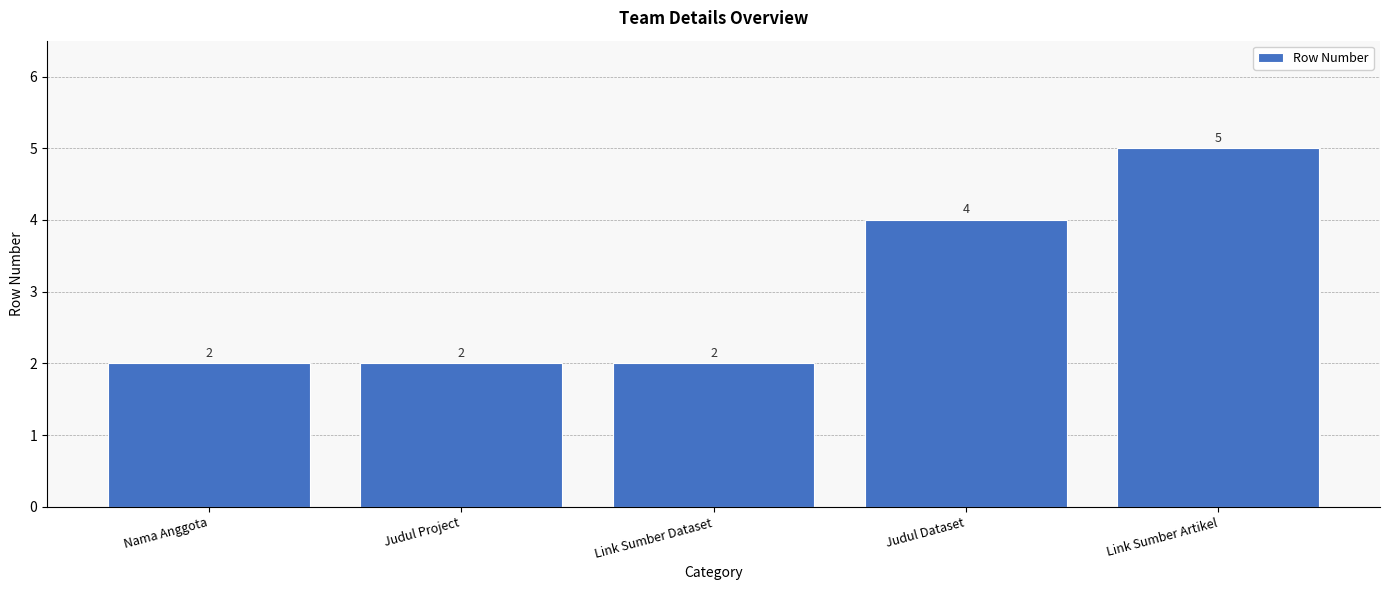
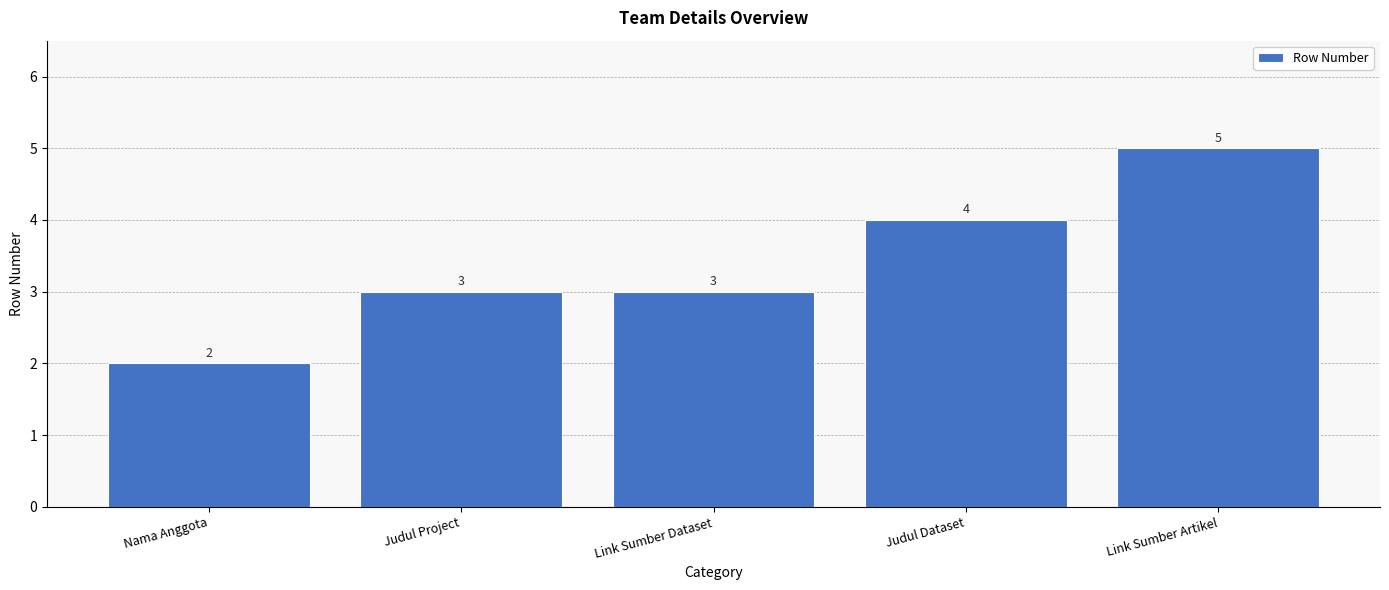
Judul Project: 2 -> 3
Link Sumber Dataset: 2 -> 3
